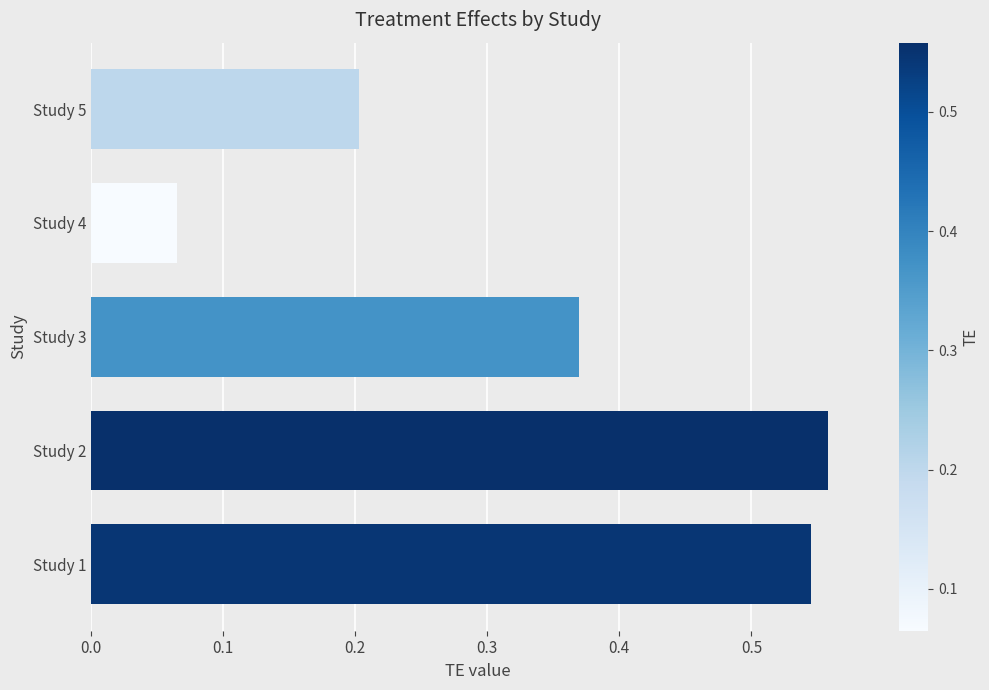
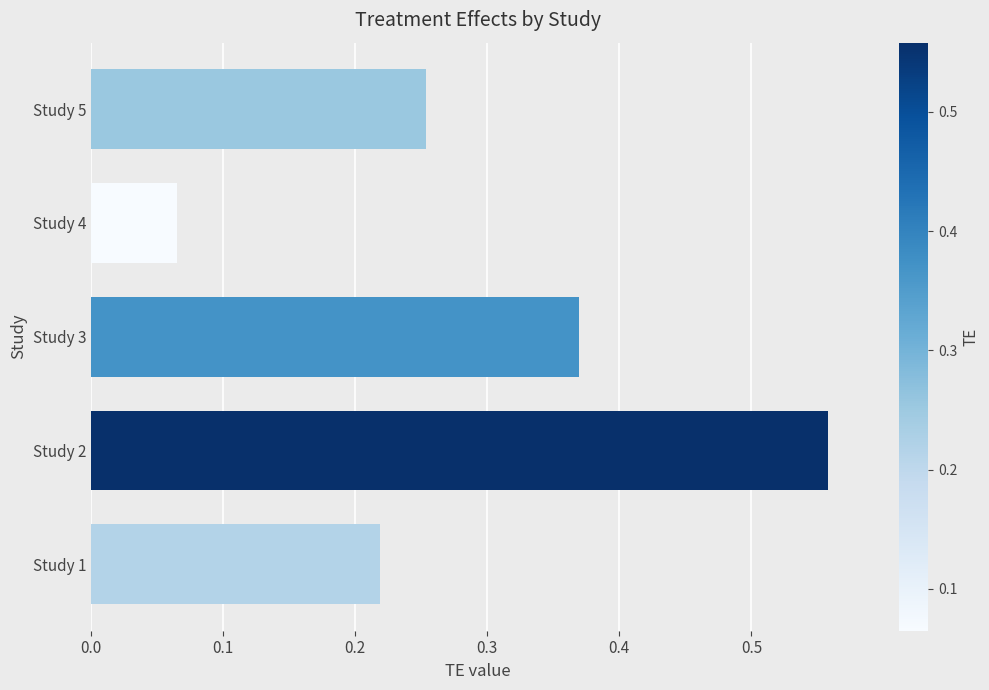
Study 5: 0.203 -> 0.254
Study 1: 0.545 -> 0.219
